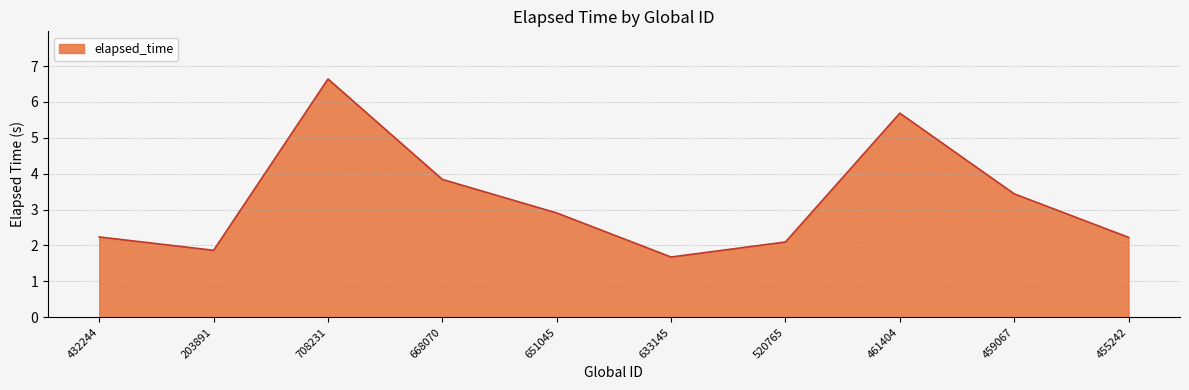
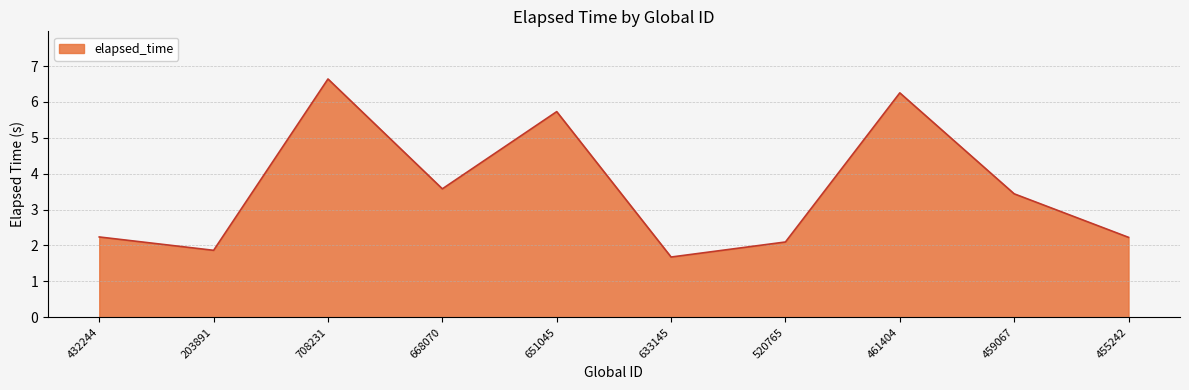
668070: 3.8 -> 3.6
651045: 2.9 -> 5.7
461404: 5.7 -> 6.3
